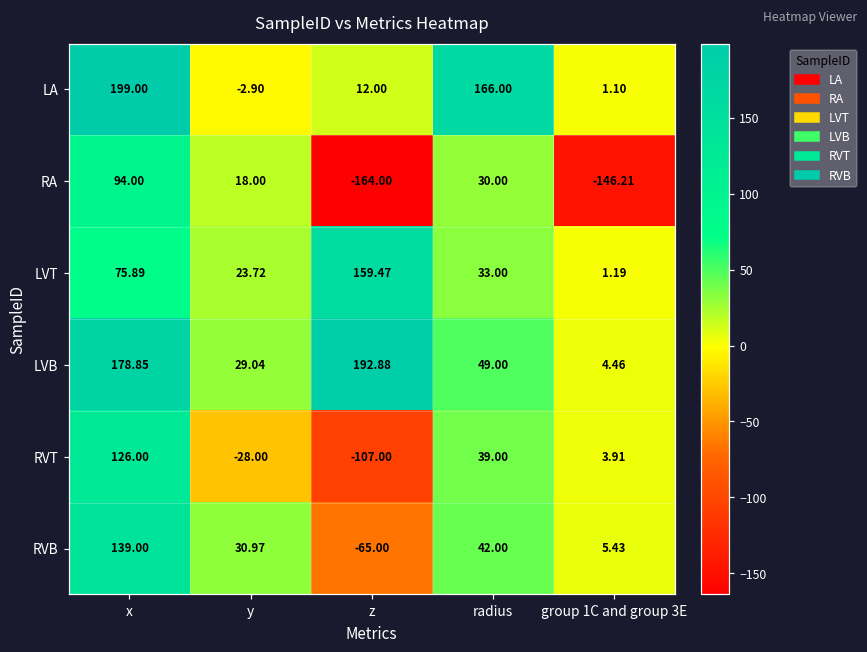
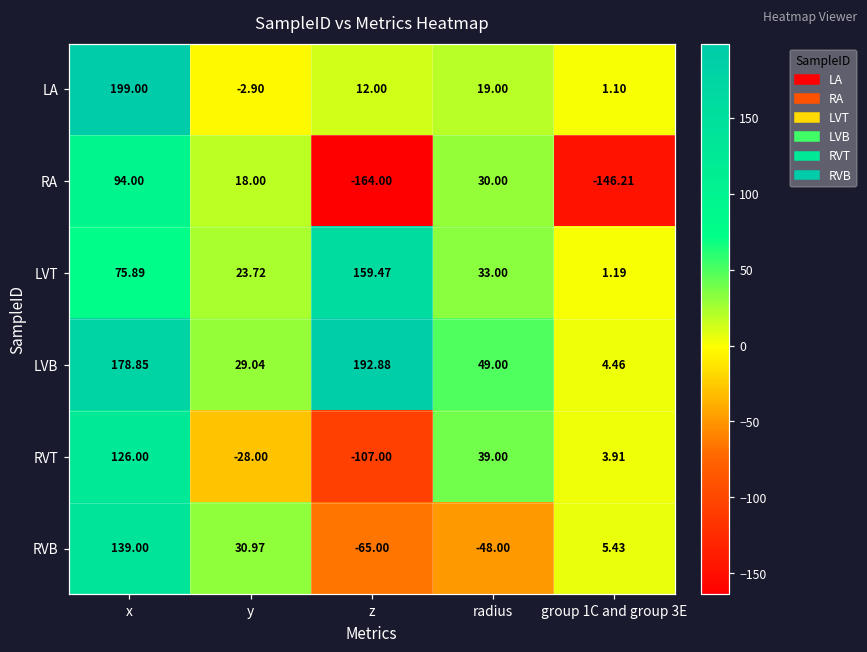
LA, radius: 166.00 -> 19.00
RVB, radius: 42.00 -> -48.00
